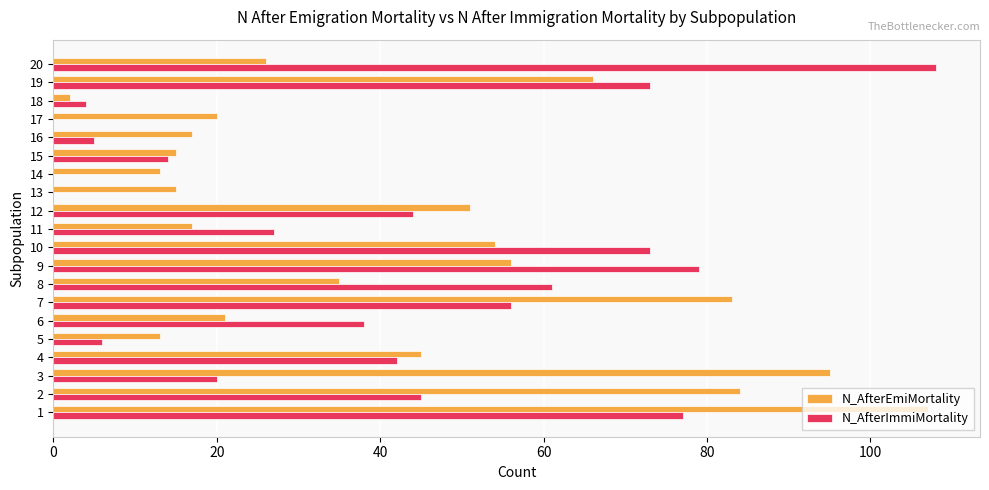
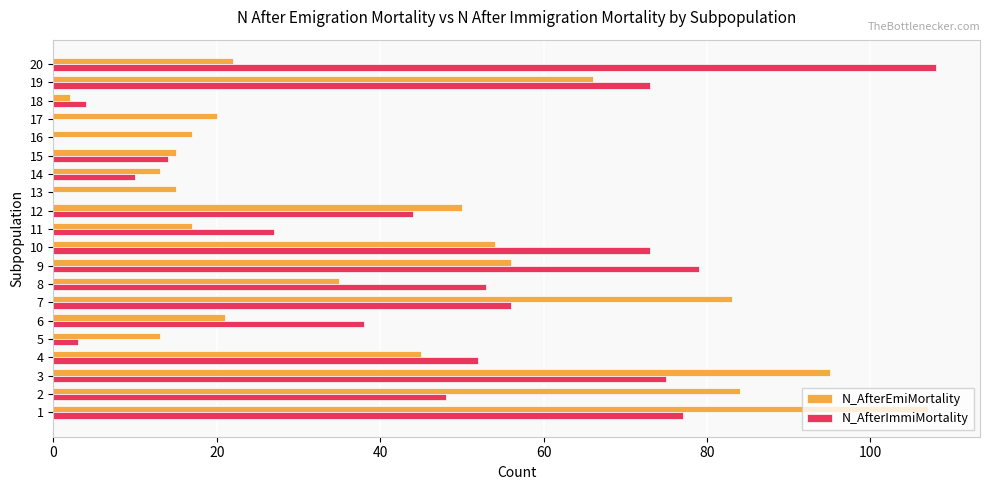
N_AfterEmiMortality, 20: 26 -> 22
N_AfterImmiMortality, 16: 5 -> 0
N_AfterImmiMortality, 14: 0 -> 10
N_AfterEmiMortality, 12: 51 -> 50
N_AfterImmiMortality, 8: 61 -> 53
N_AfterImmiMortality, 5: 6 -> 3
N_AfterImmiMortality, 4: 42 -> 52
N_AfterImmiMortality, 3: 20 -> 75
N_AfterImmiMortality, 2: 45 -> 48
